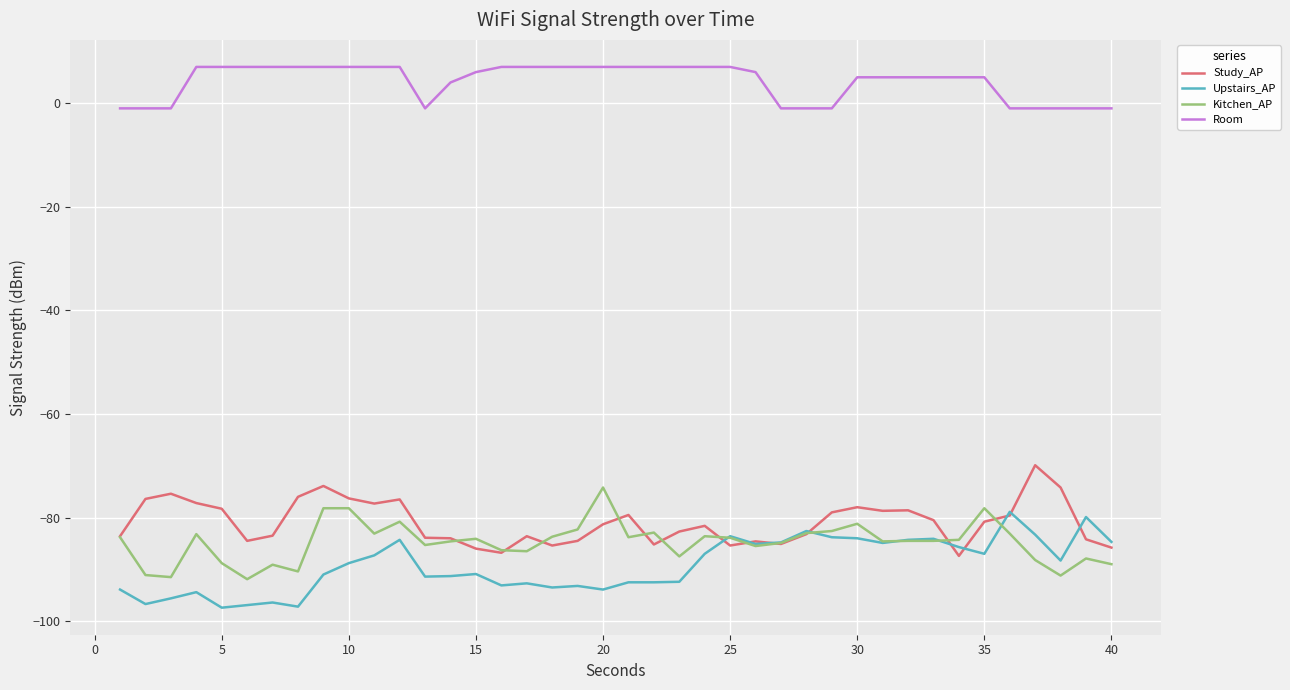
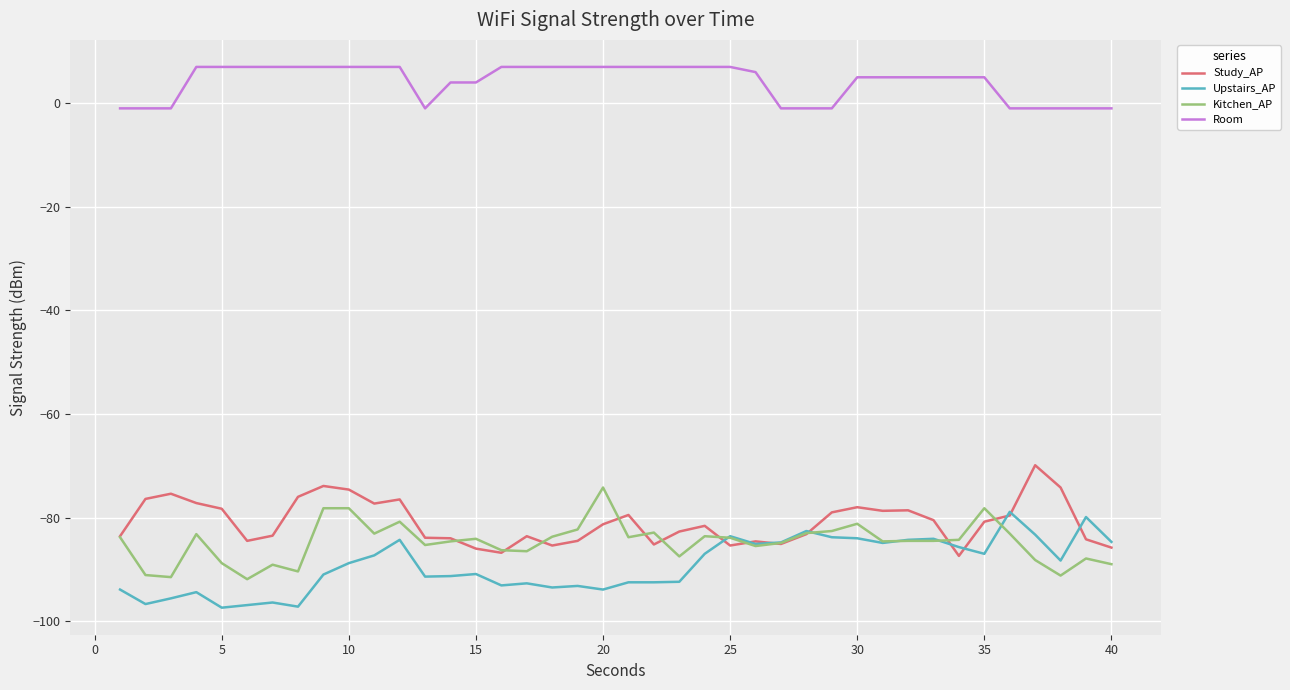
Study_AP, 10: -76 -> -75
Room, 15: 6 -> 4
